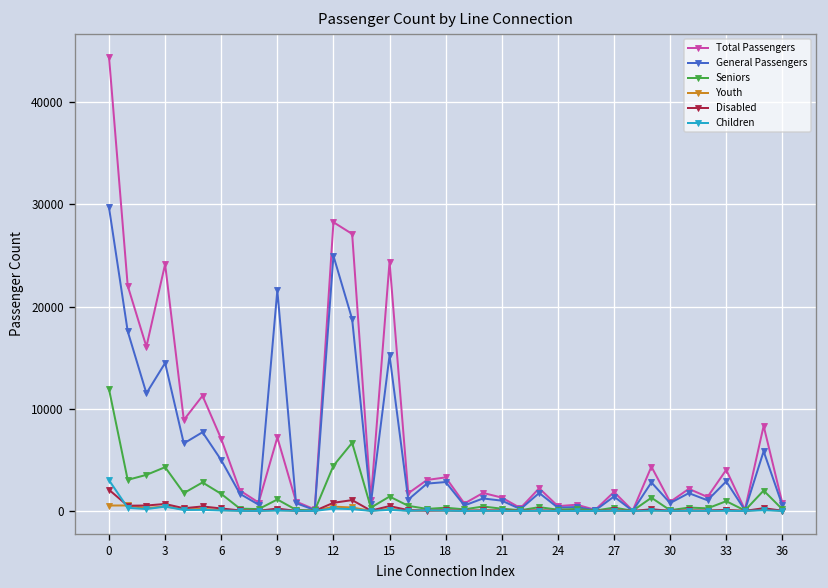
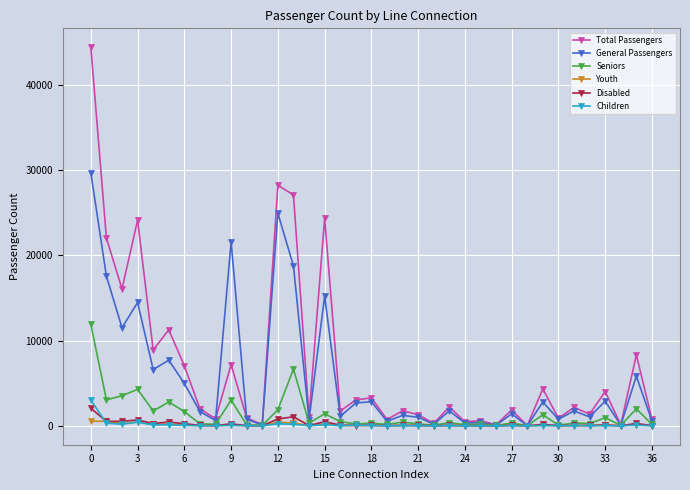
Seniors, 9: 1000 -> 3000
Seniors, 12: 4000 -> 2000
